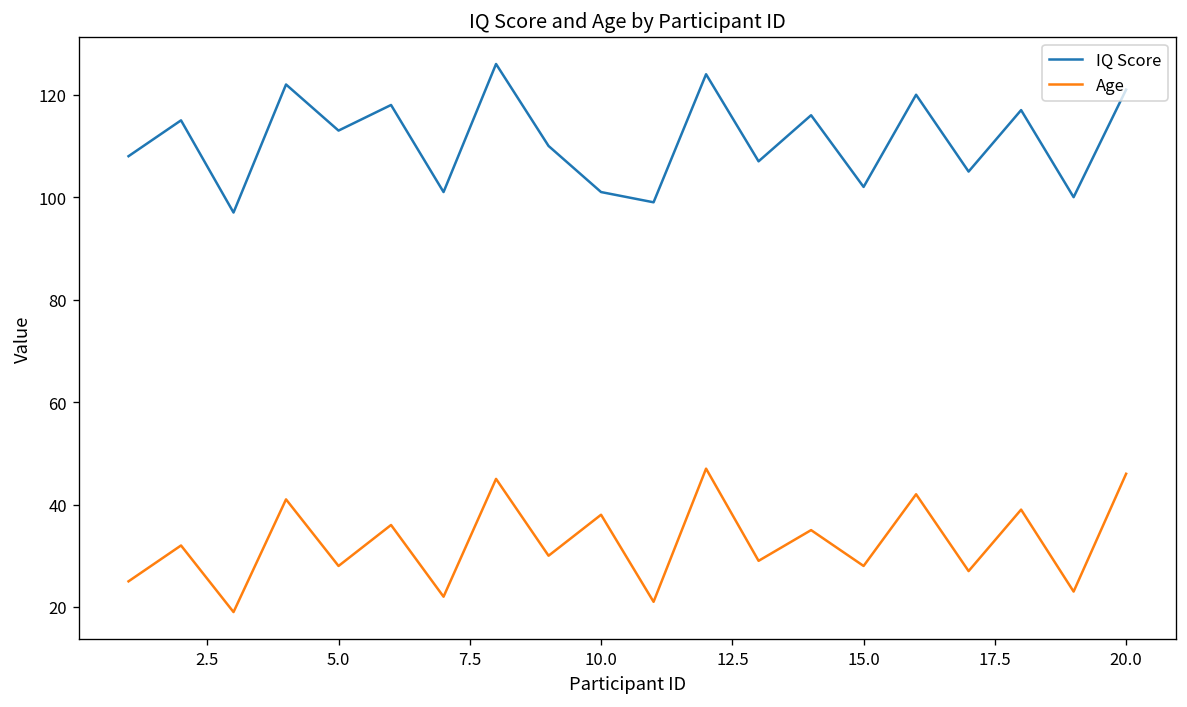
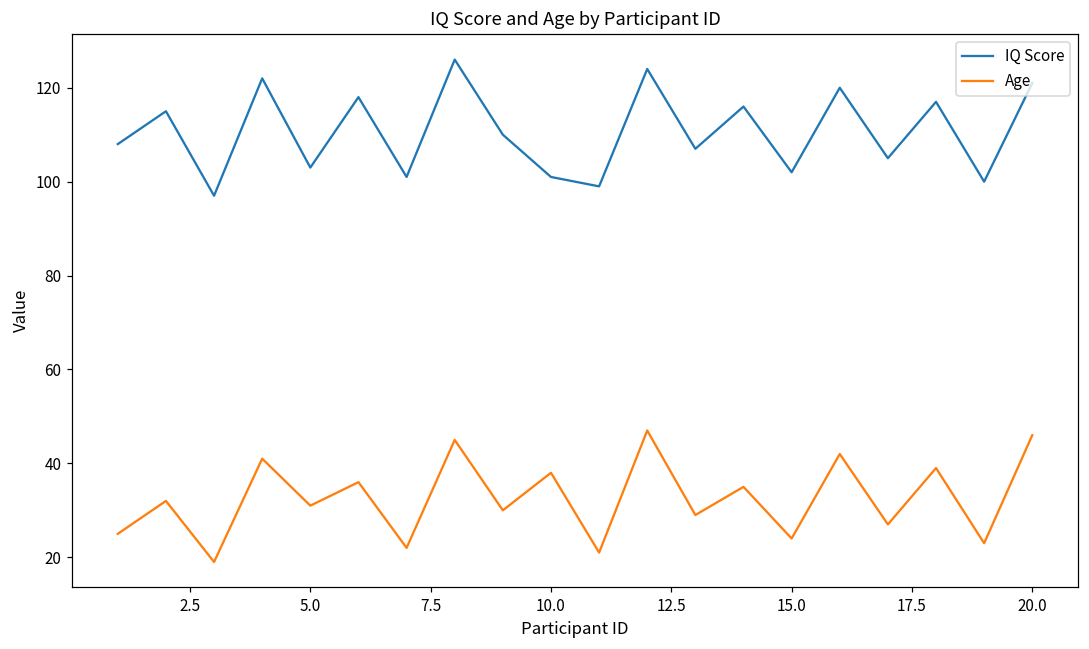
IQ Score, 5.0: 113 -> 103
Age, 5.0: 28 -> 31
Age, 15.0: 28 -> 24
